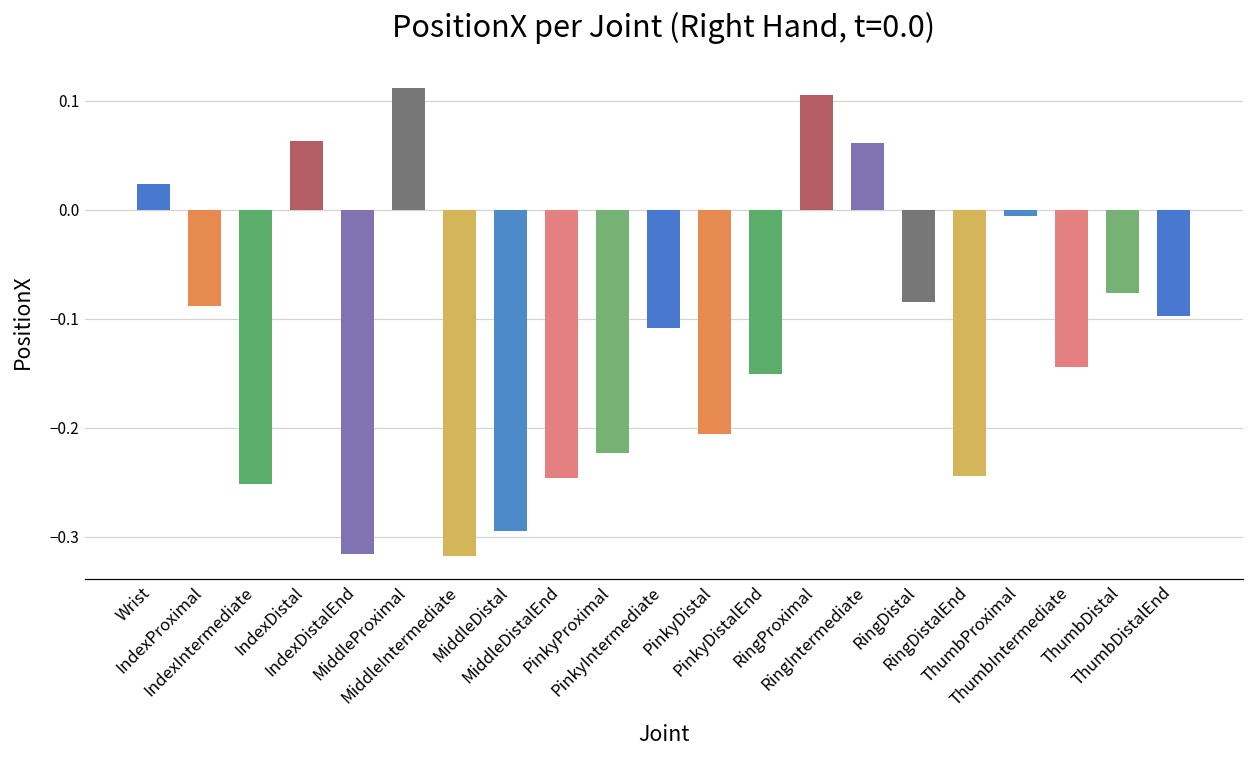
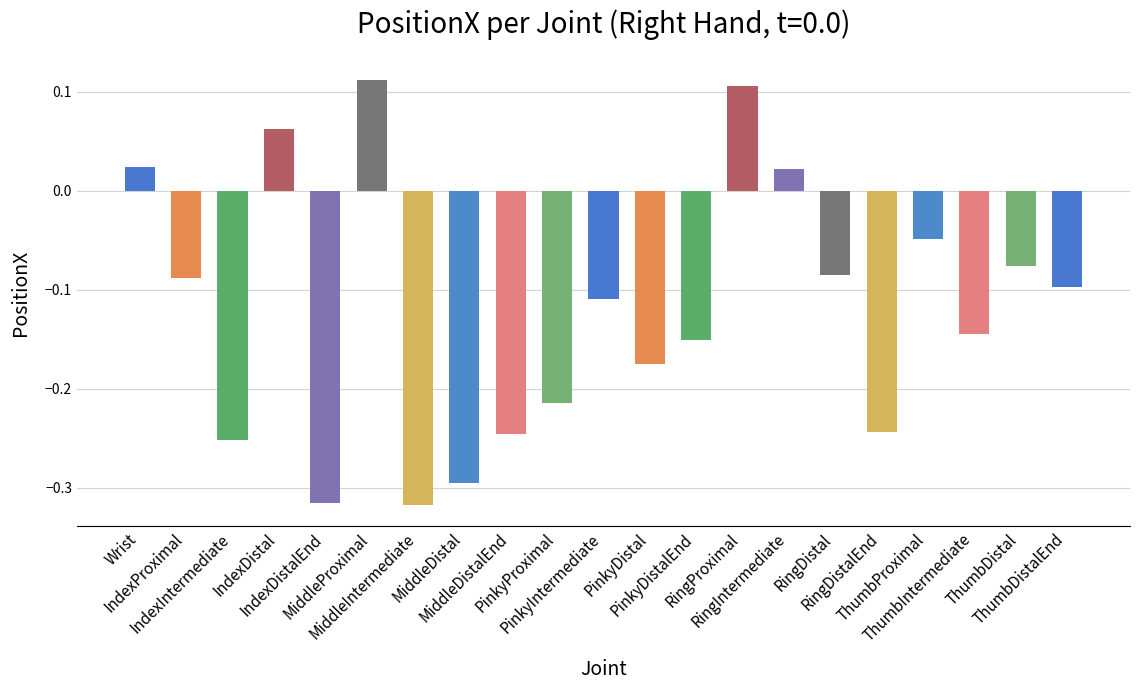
PinkyProximal: -0.22 -> -0.21
PinkyDistal: -0.21 -> -0.18
RingIntermediate: 0.06 -> 0.02
ThumbProximal: -0.01 -> -0.05
